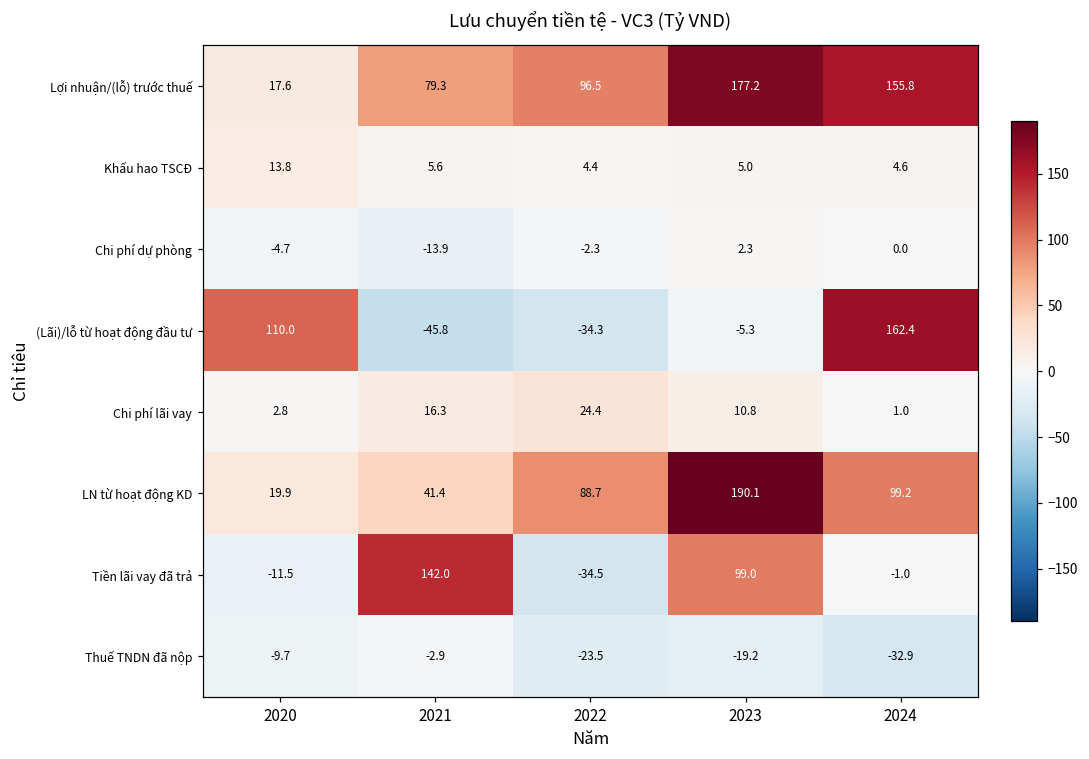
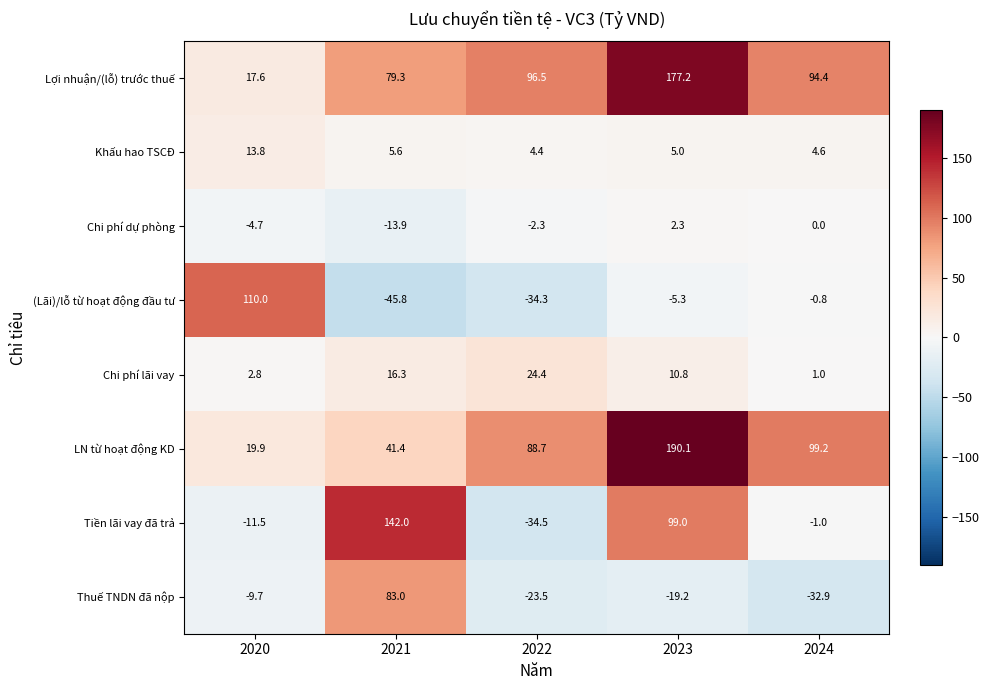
Lợi nhuận/(lỗ) trước thuế, 2024: 155.8 -> 94.4
(Lãi)/lỗ từ hoạt động đầu tư, 2024: 162.4 -> -0.8
Thuế TNDN đã nộp, 2021: -2.9 -> 83.0
